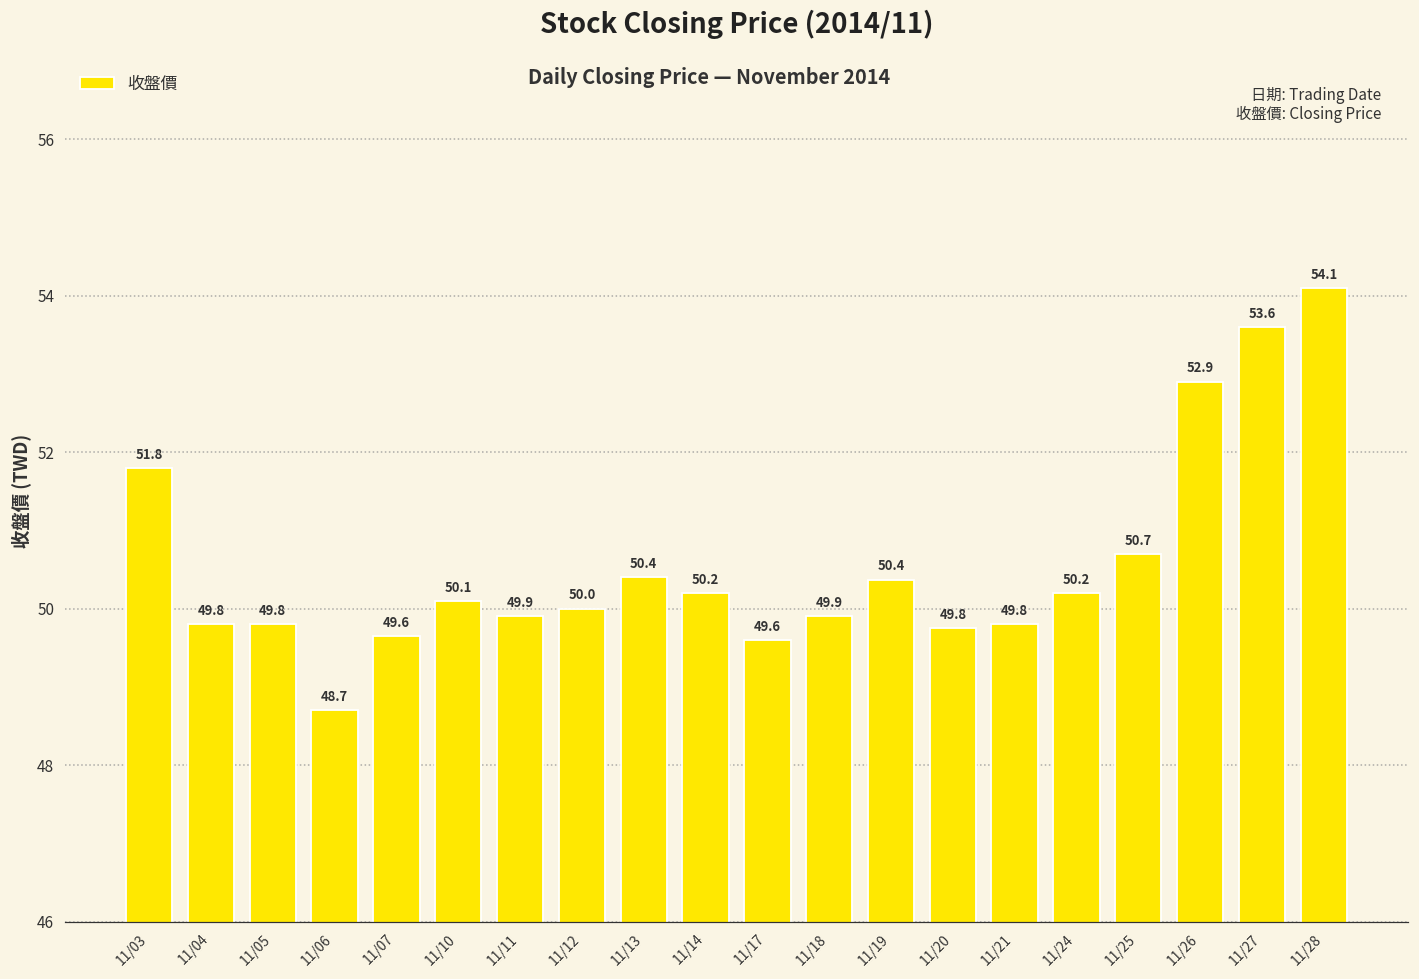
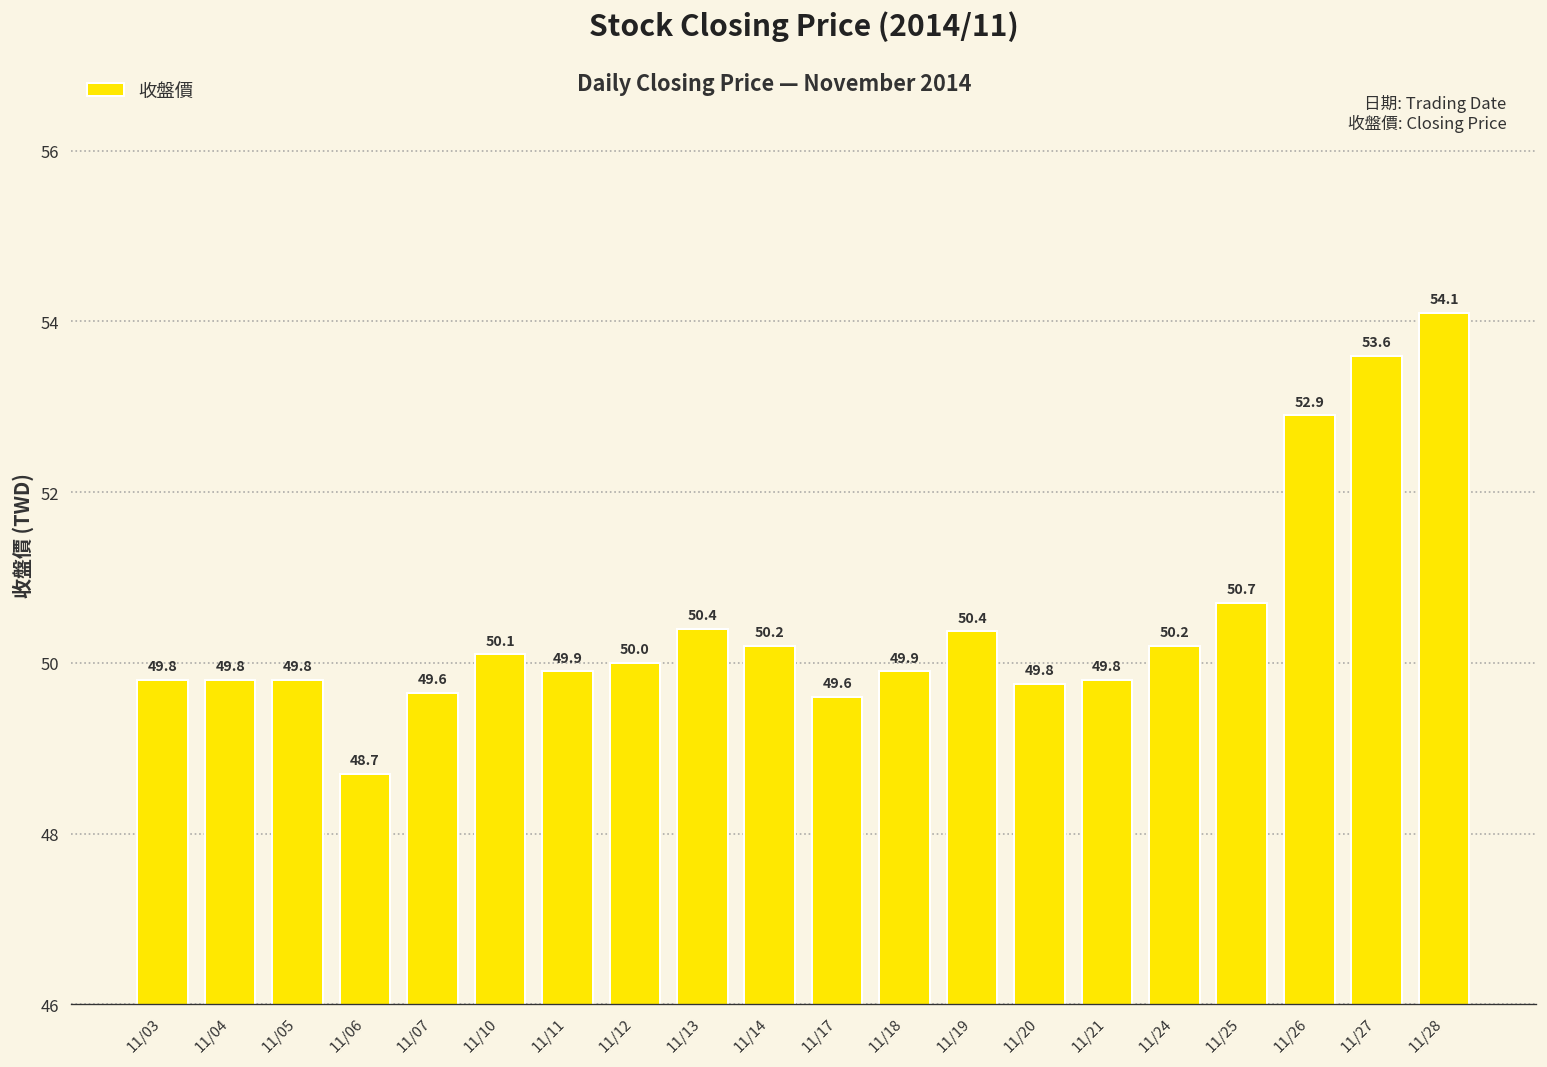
11/03: 51.8 -> 49.8
